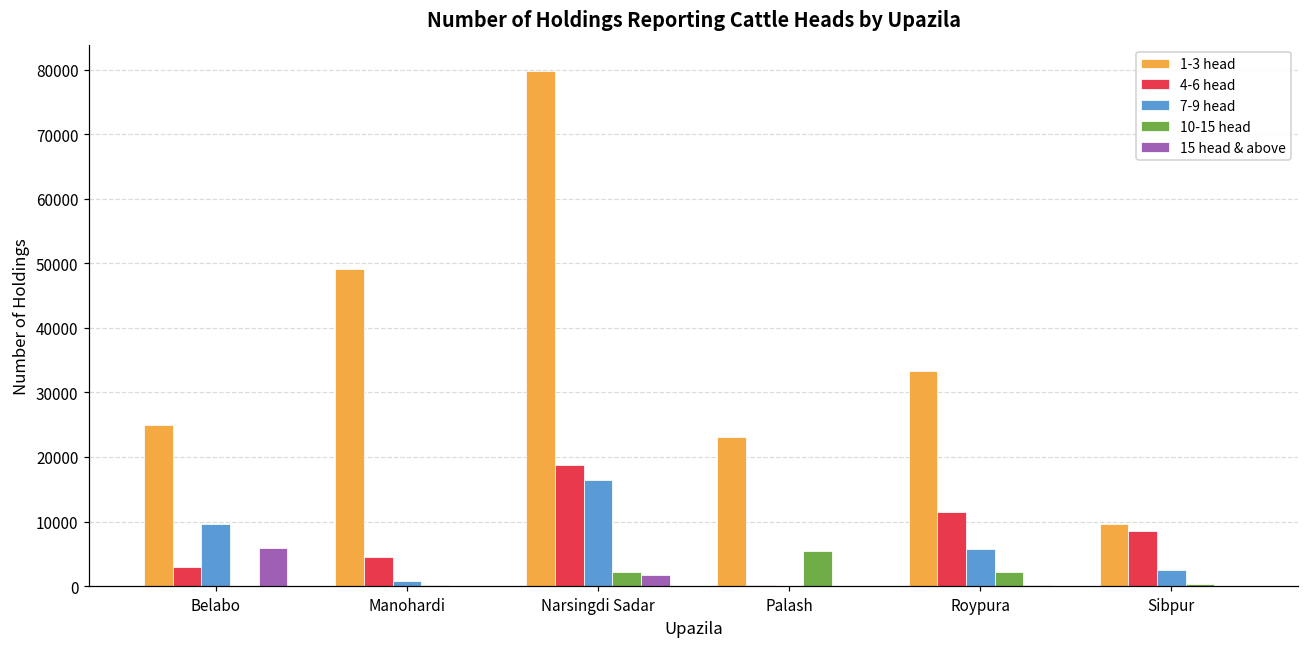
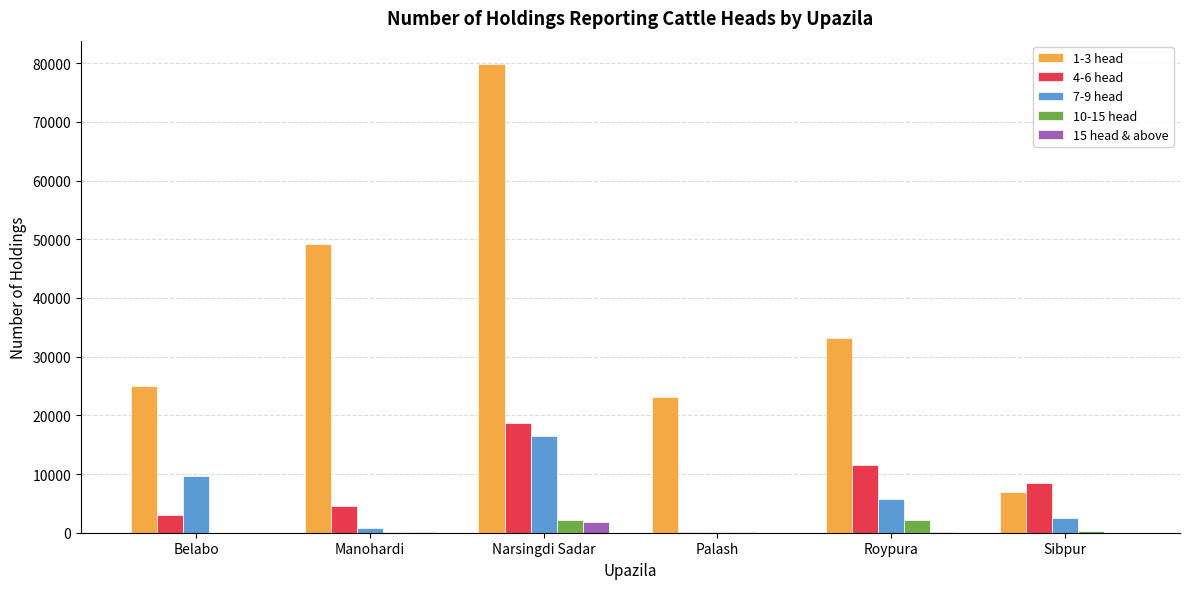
15 head & above, Belabo: 6000 -> 0
10-15 head, Palash: 6000 -> 0
1-3 head, Sibpur: 10000 -> 7000
